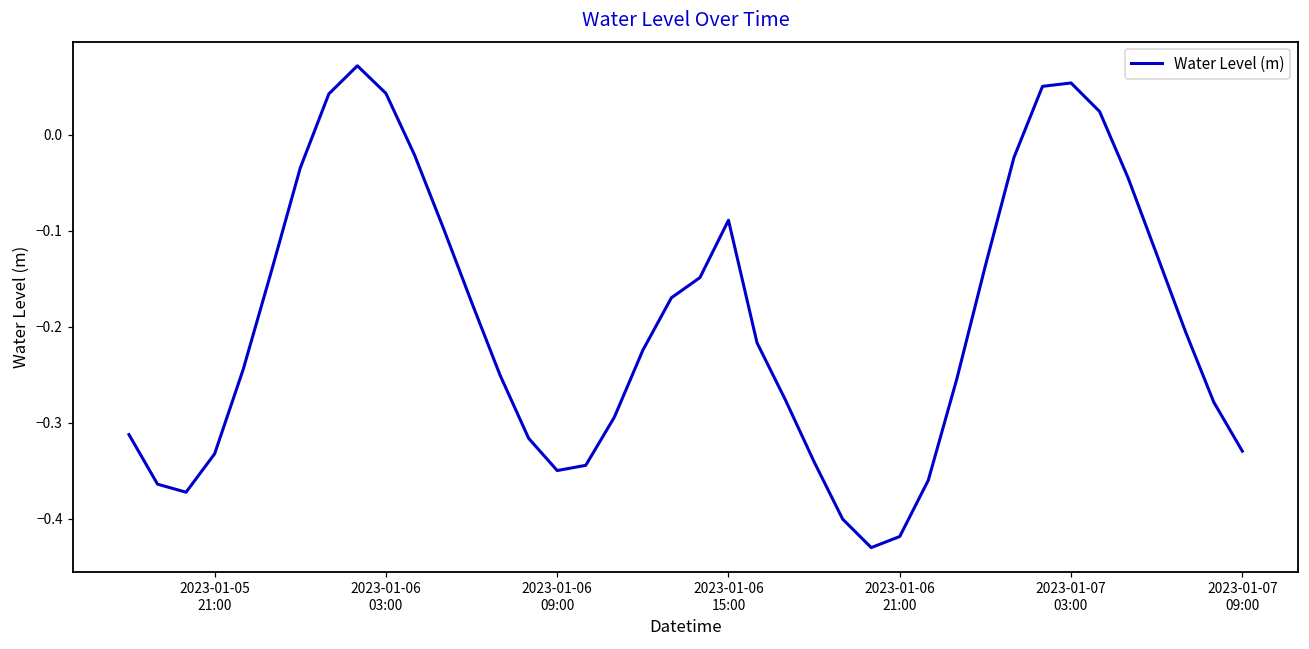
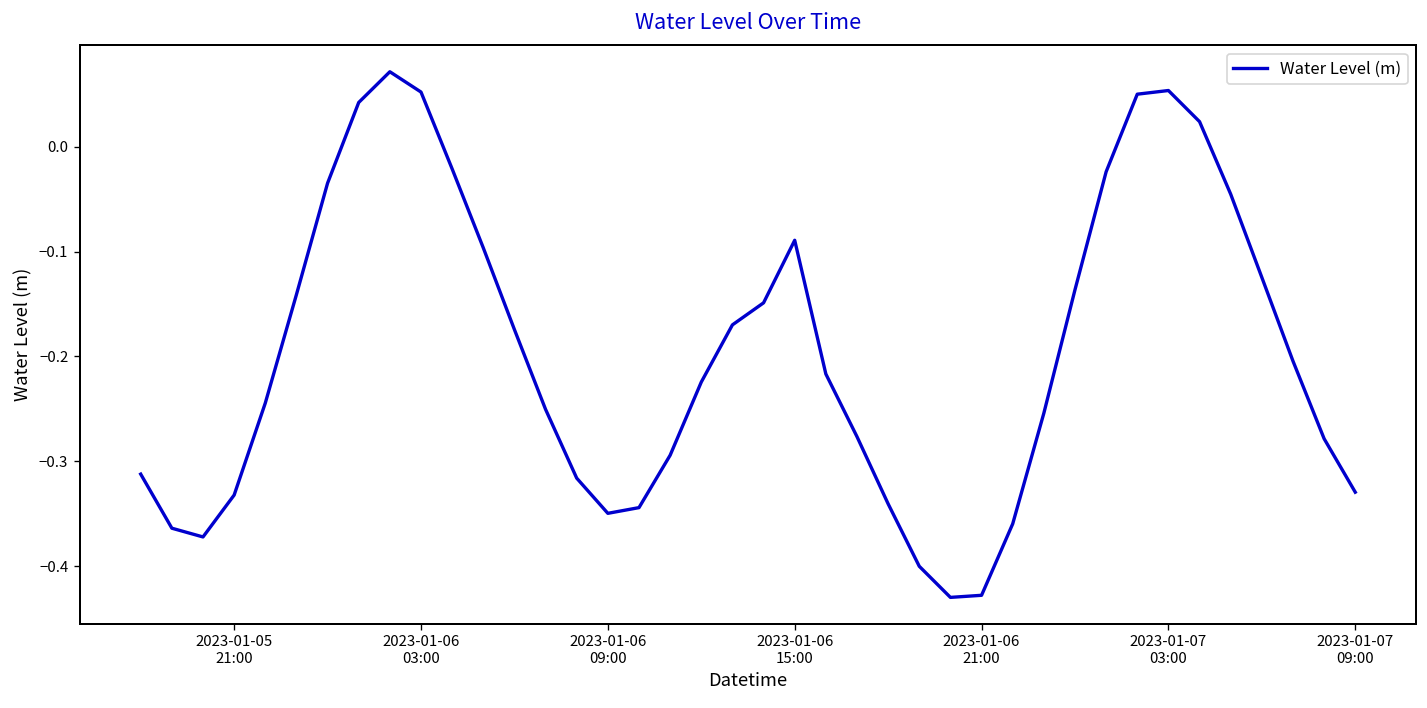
2023-01-06 03:00: 0.04 -> 0.05
2023-01-06 21:00: -0.42 -> -0.43
